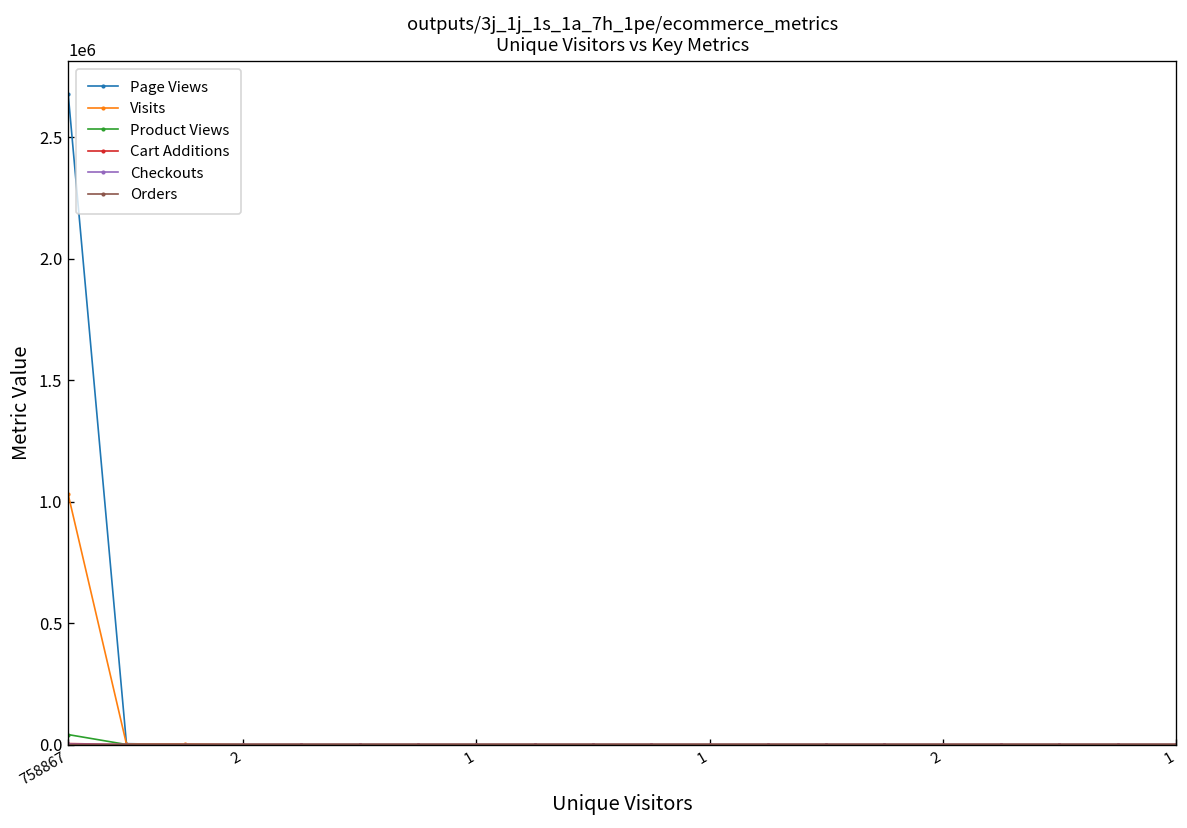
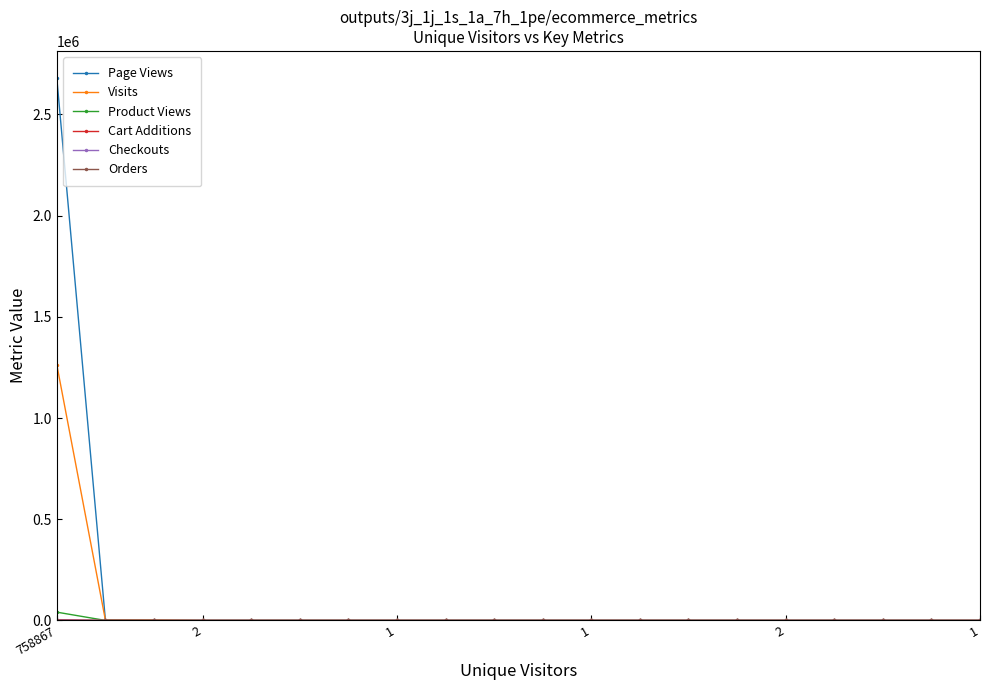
Visits, 758867: 1030000 -> 1260000
